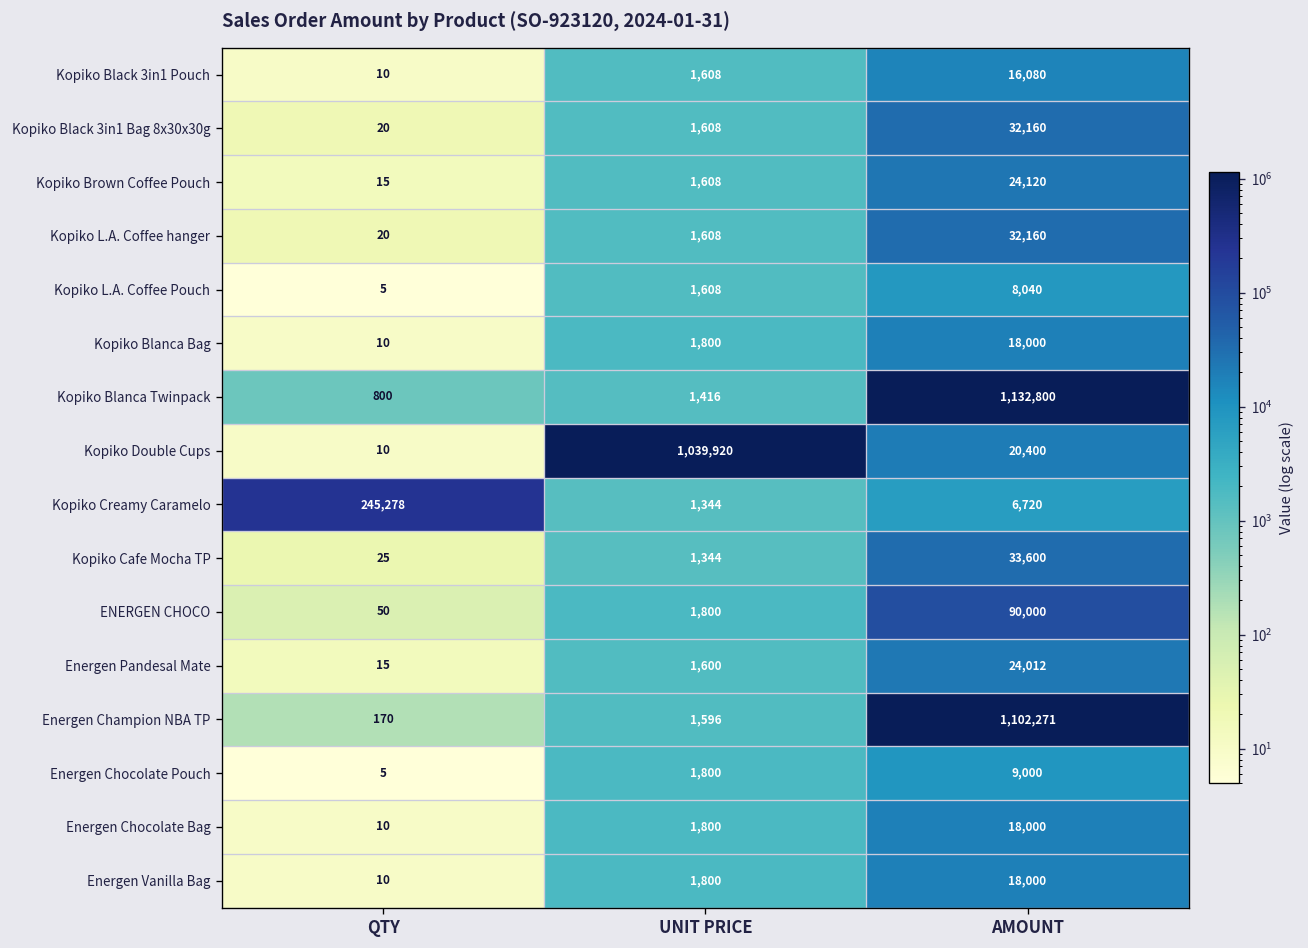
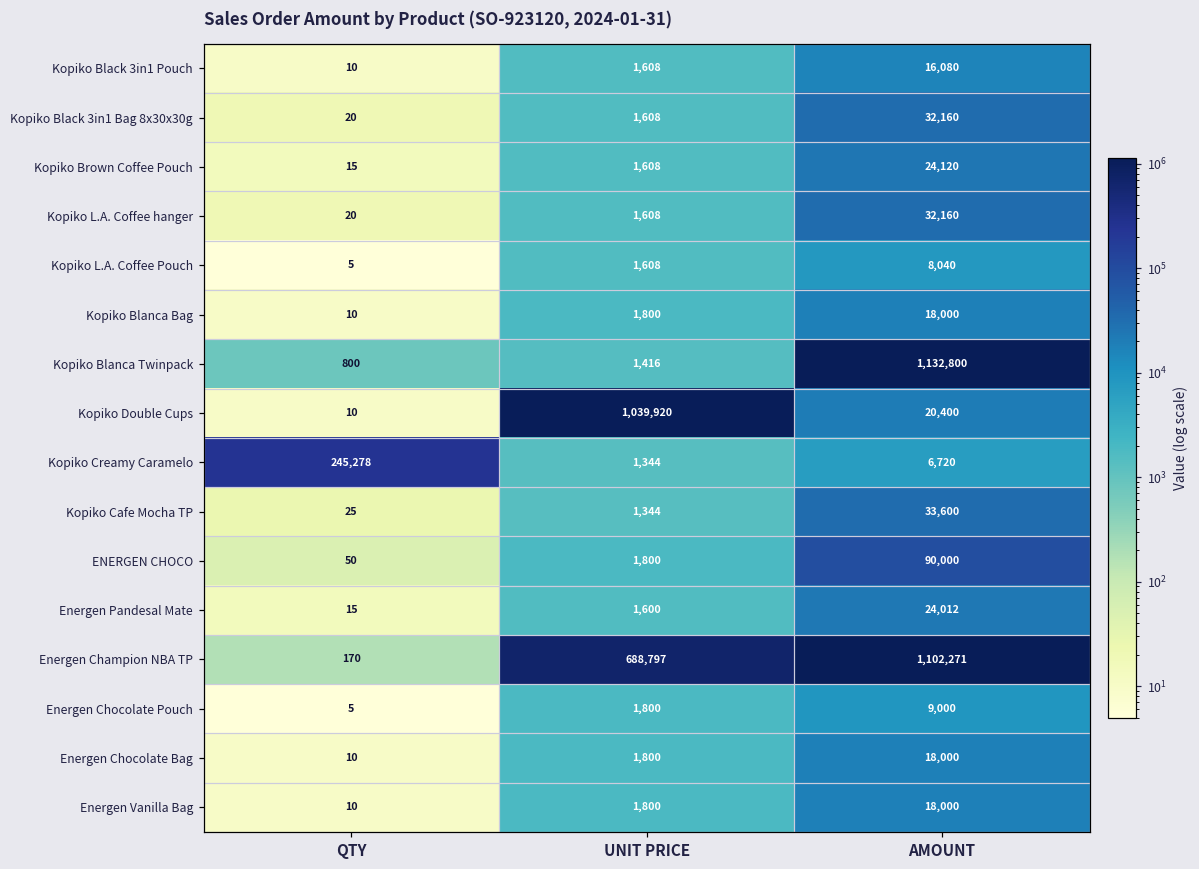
Energen Champion NBA TP, UNIT PRICE: 1,596 -> 688,797
